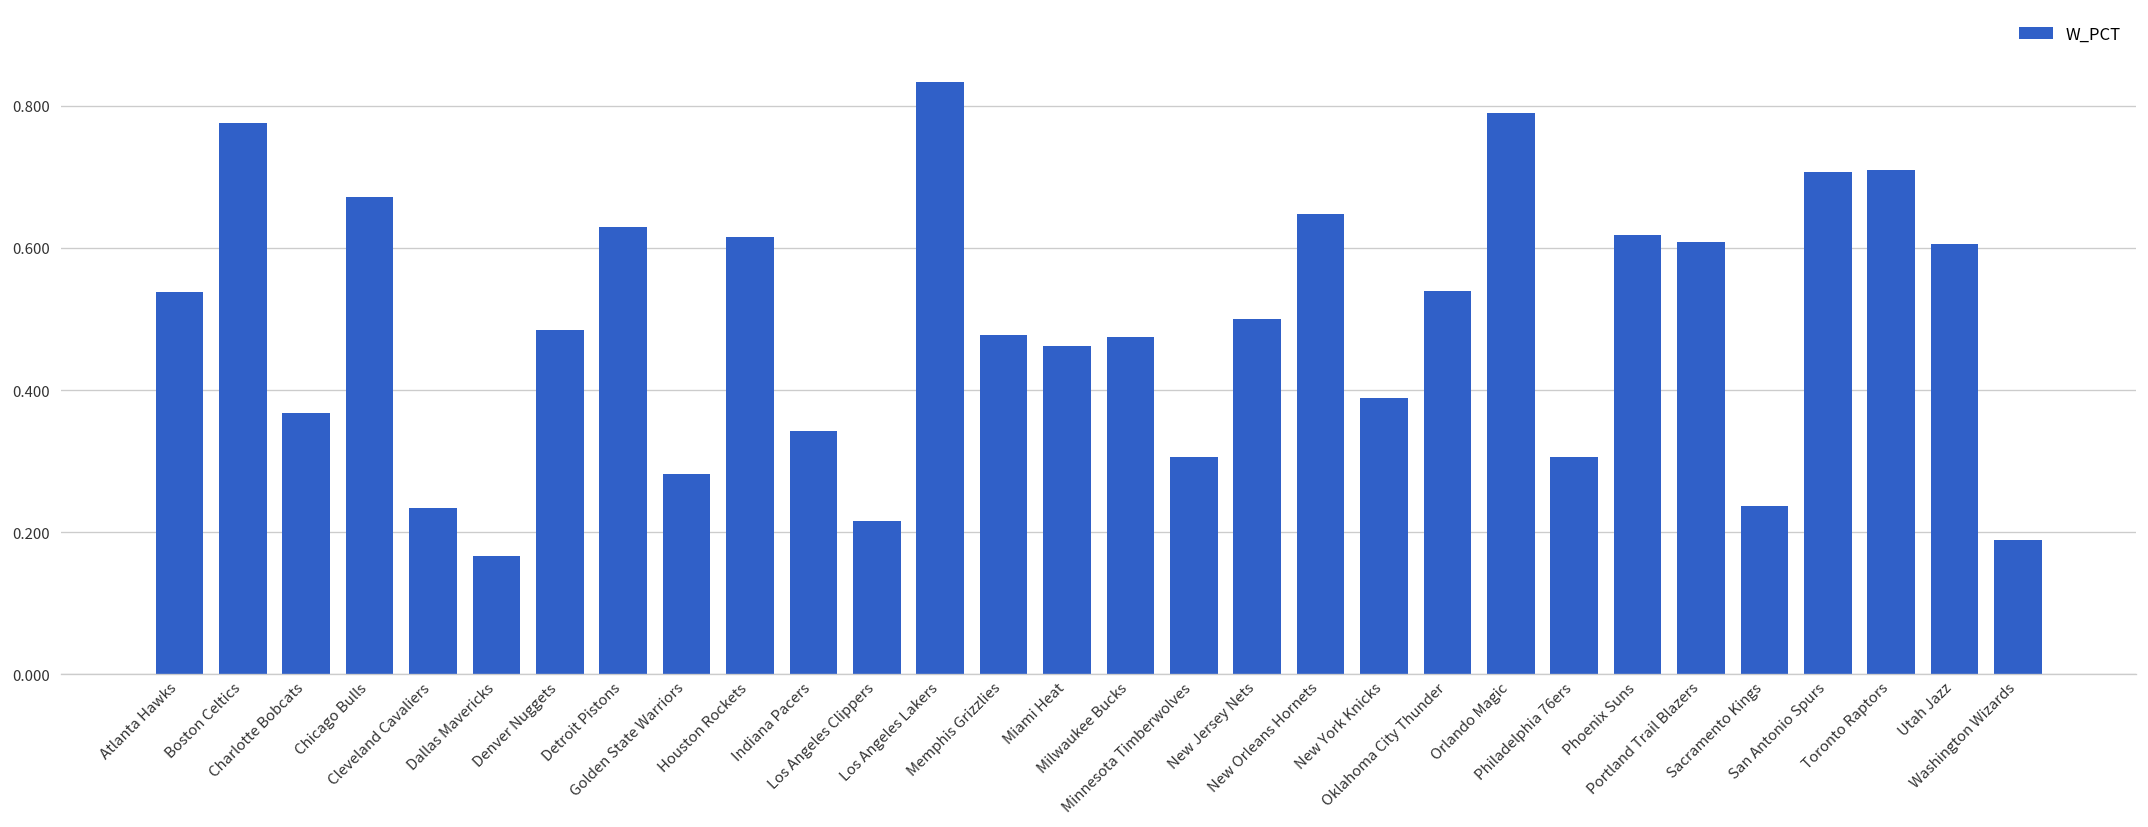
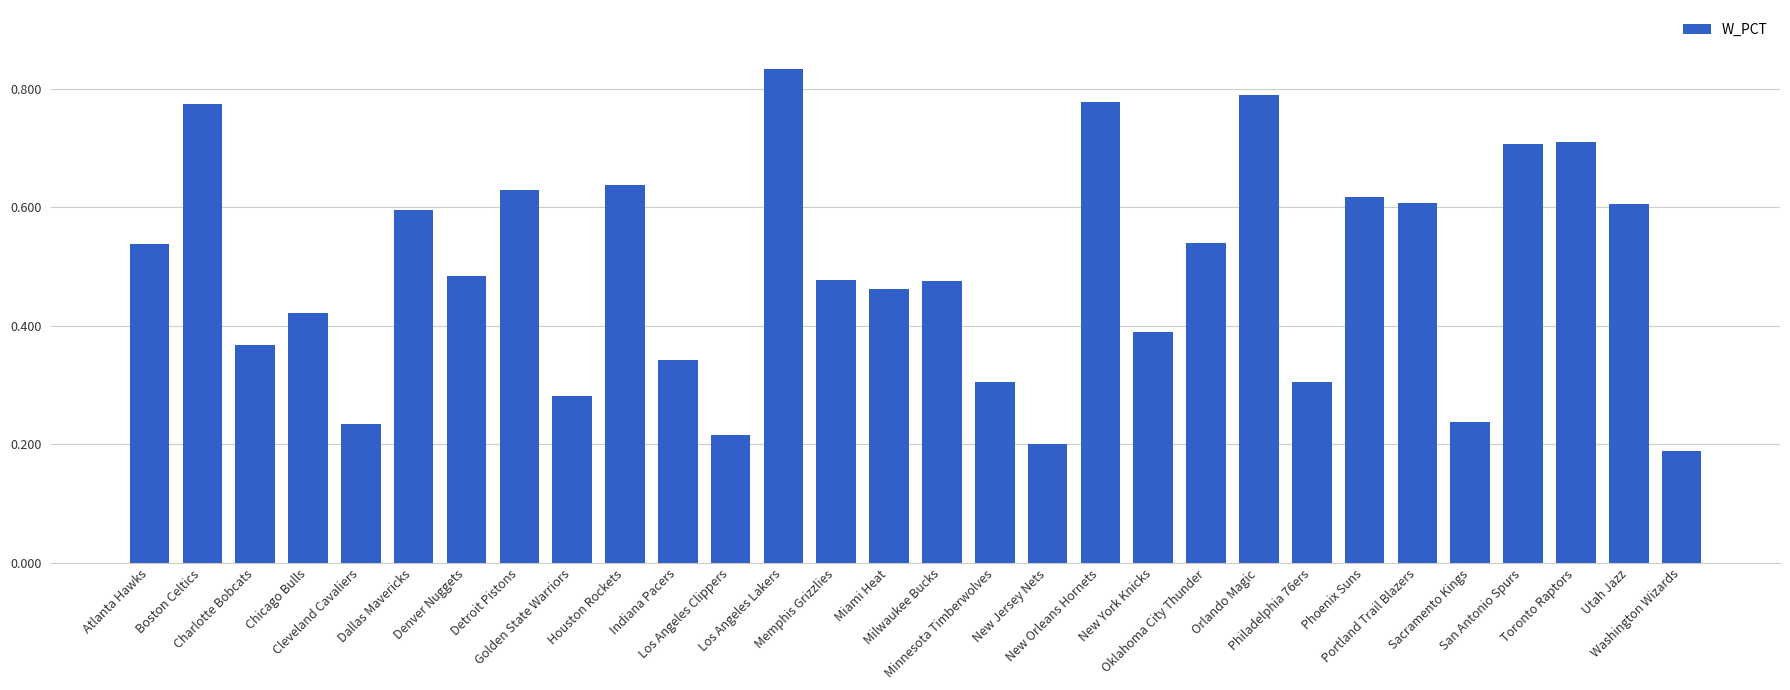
Chicago Bulls: 0.67 -> 0.42
Dallas Mavericks: 0.17 -> 0.60
Houston Rockets: 0.62 -> 0.64
New Jersey Nets: 0.5 -> 0.2
New Orleans Hornets: 0.65 -> 0.78
